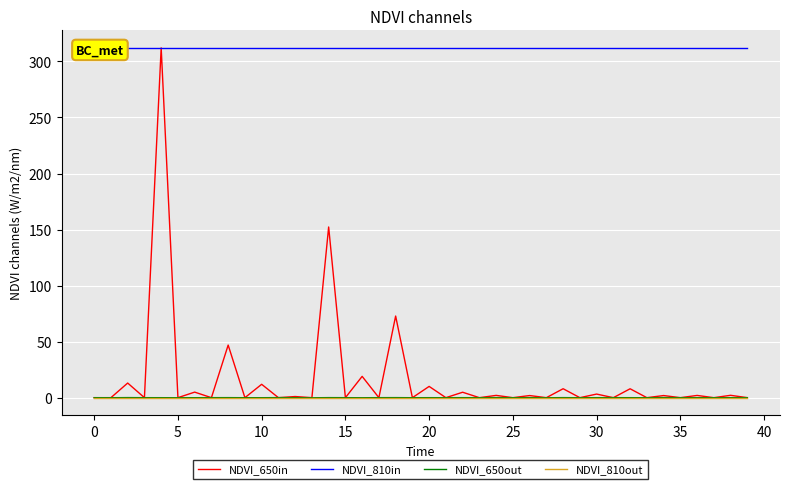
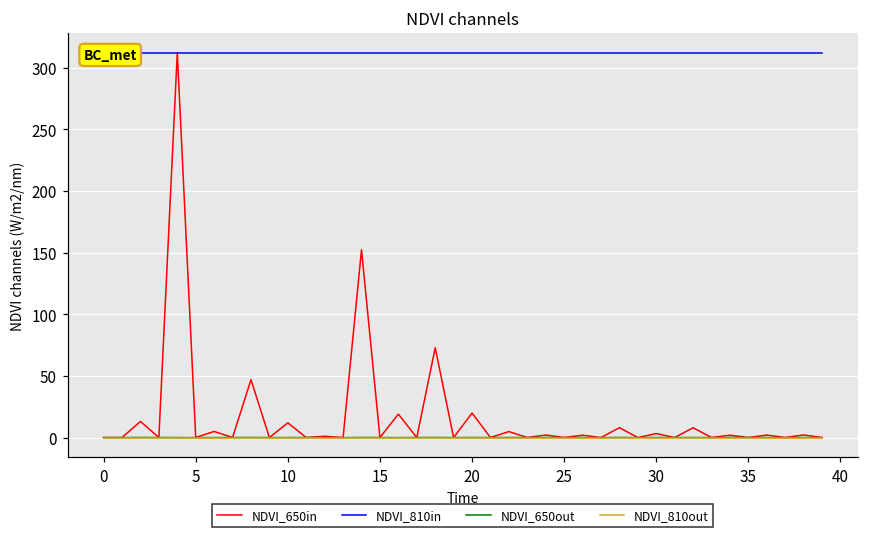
NDVI_650in, 20: 10 -> 20
